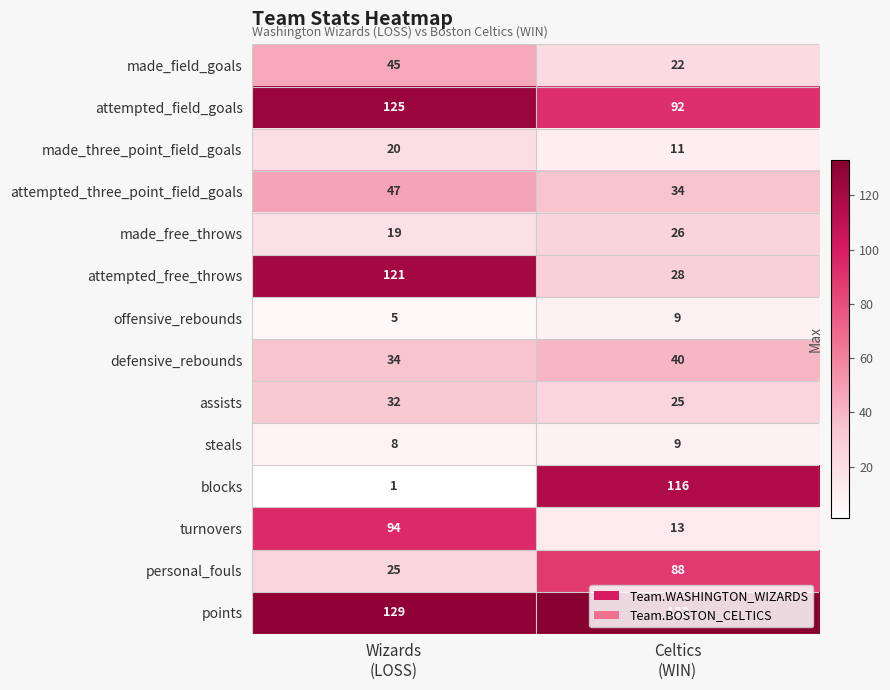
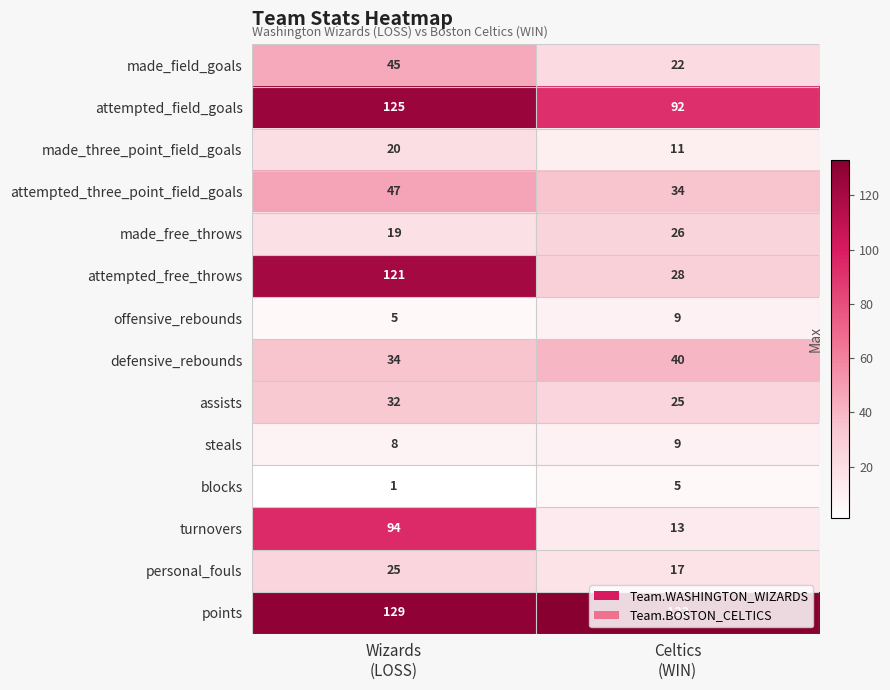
blocks, Celtics (WIN): 116 -> 5
personal_fouls, Celtics (WIN): 88 -> 17
